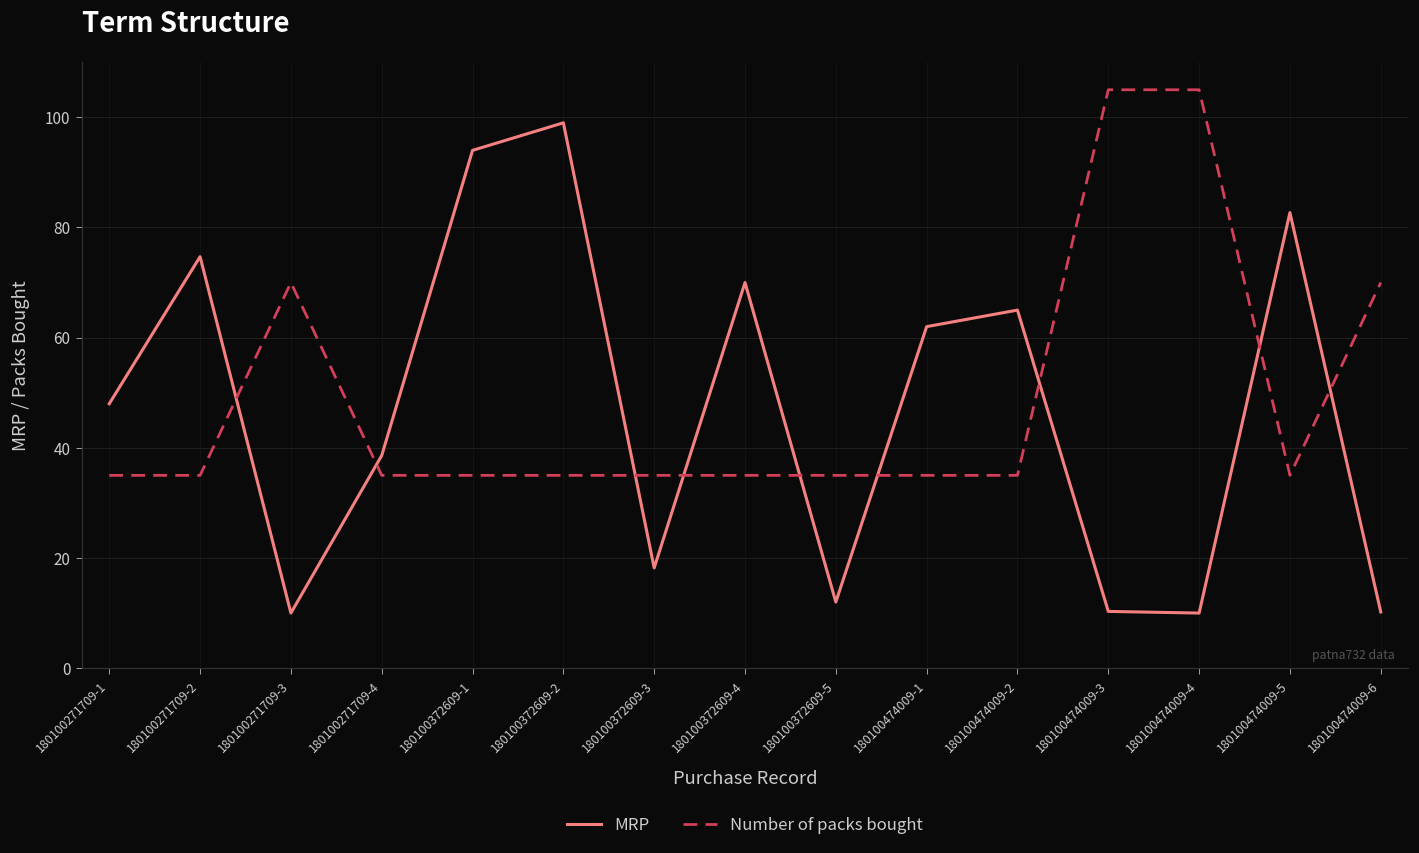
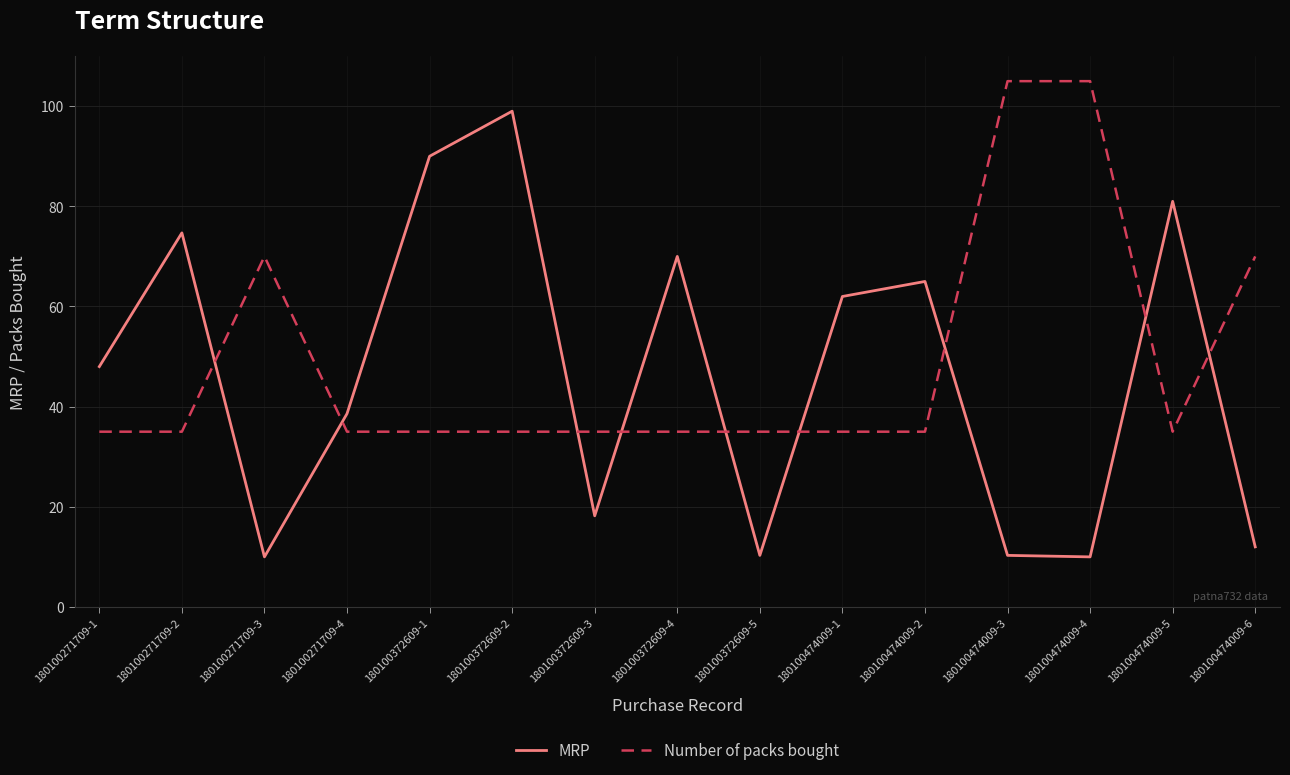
MRP, 180100372609-1: 94 -> 90
MRP, 180100372609-5: 12 -> 10
MRP, 180100474009-5: 83 -> 81
MRP, 180100474009-6: 10 -> 12
